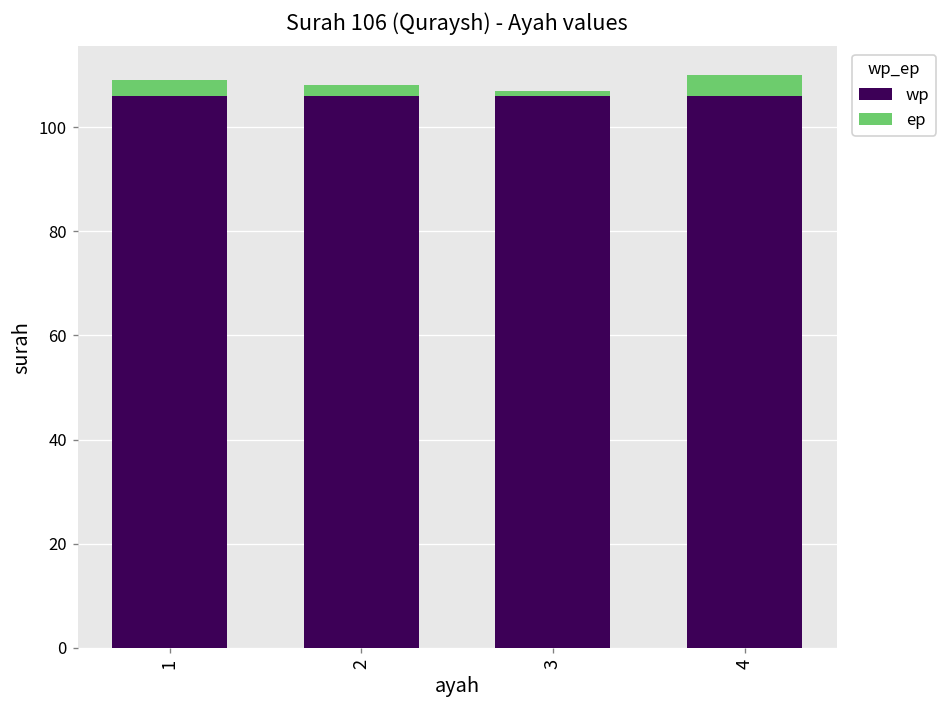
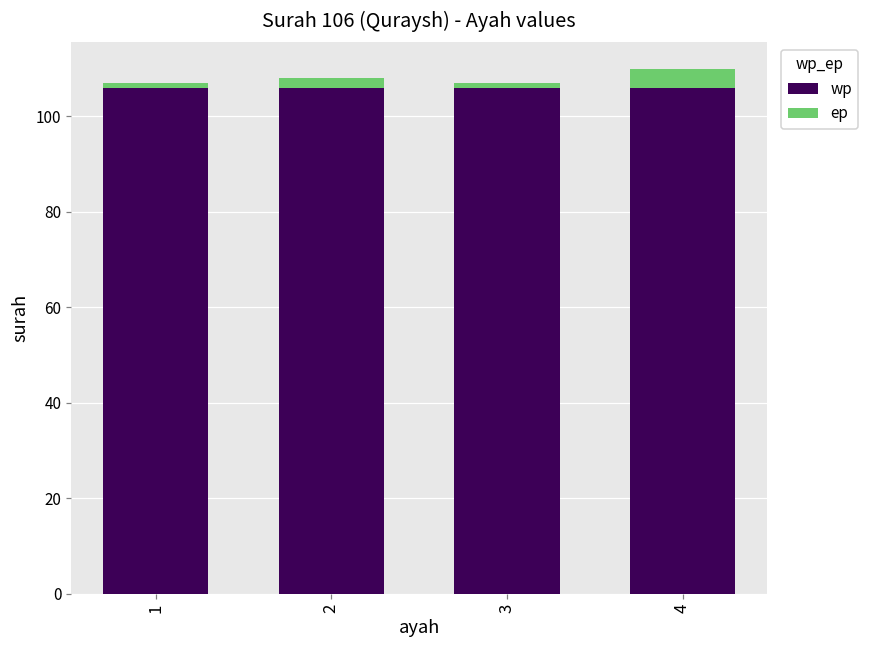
ep, 1: 3 -> 1
